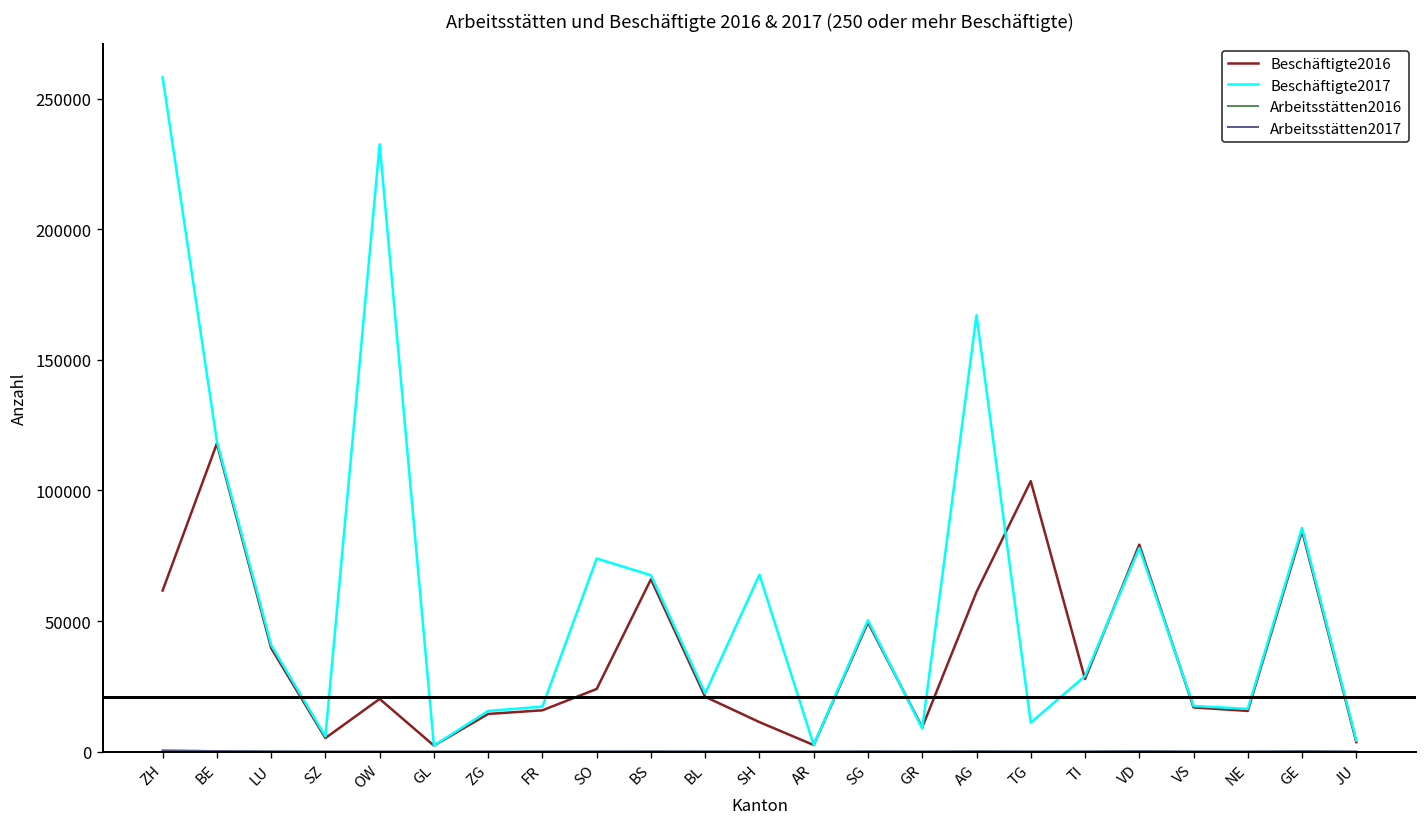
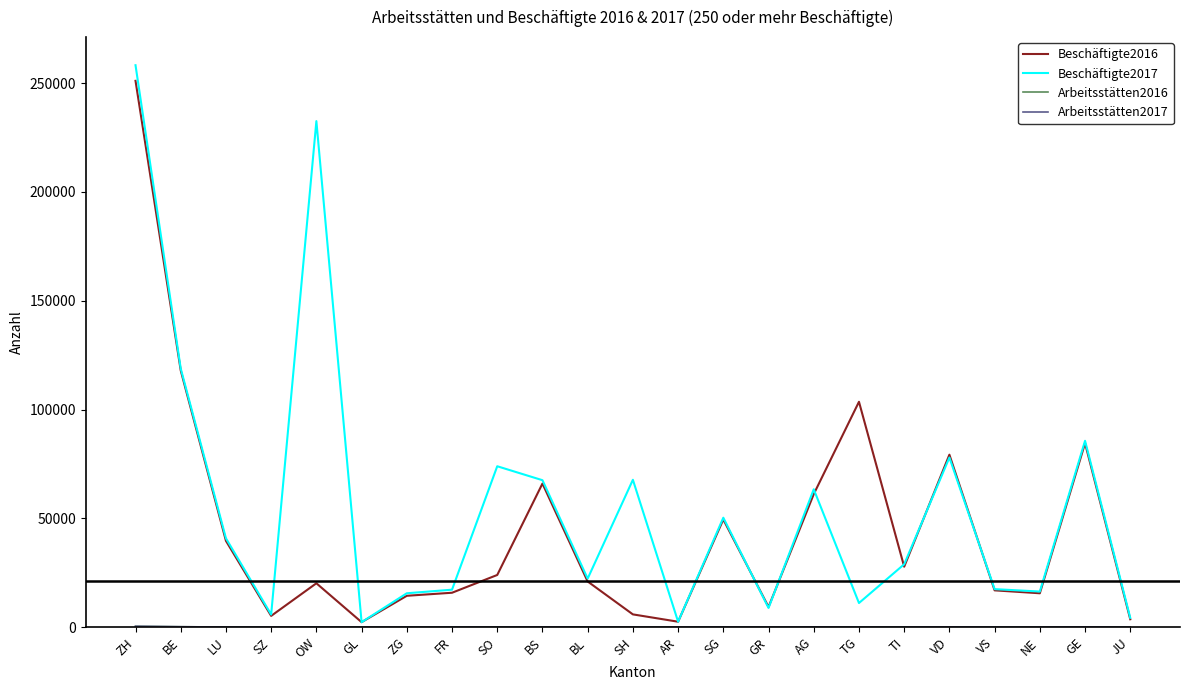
Beschäftigte2016, ZH: 62000 -> 251000
Beschäftigte2016, SH: 11000 -> 6000
Beschäftigte2017, AG: 167000 -> 63000
